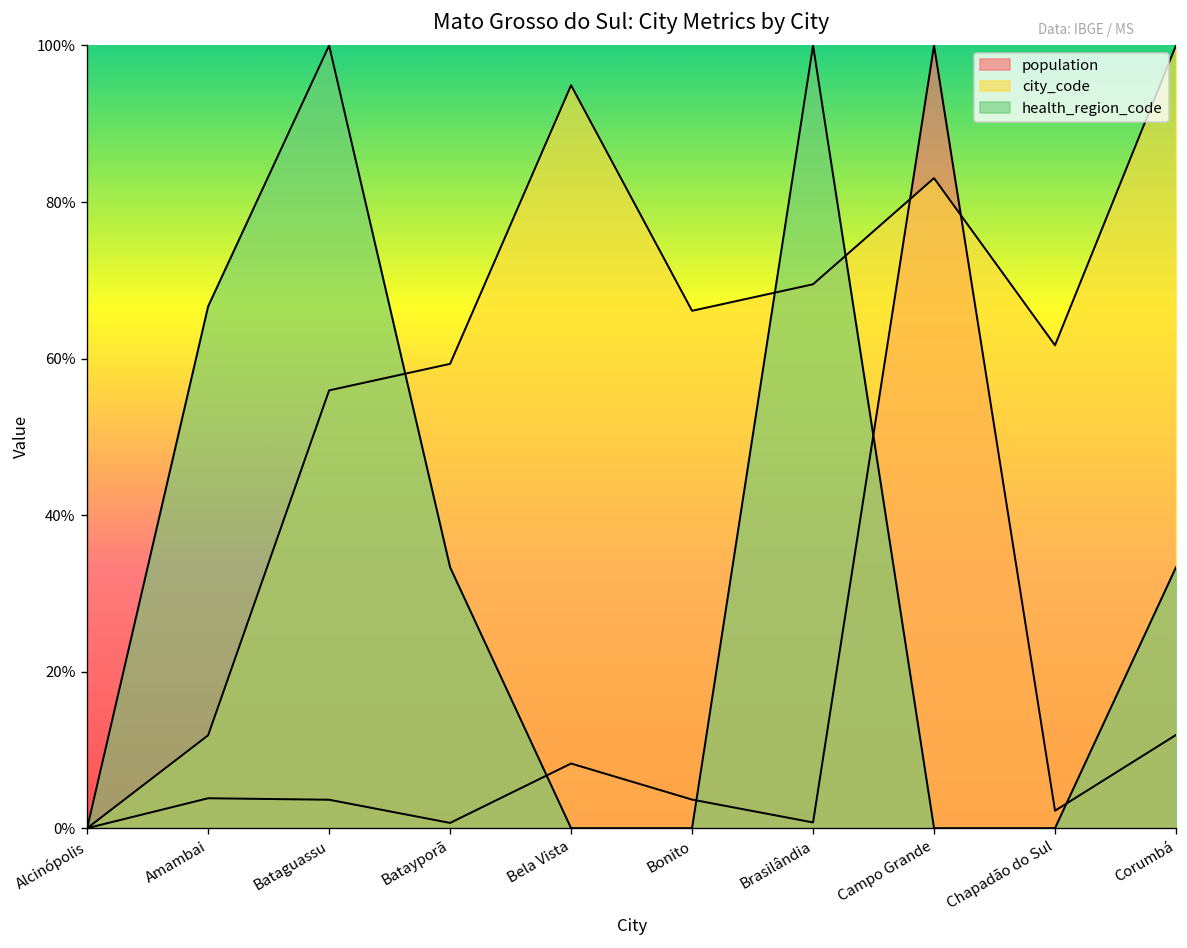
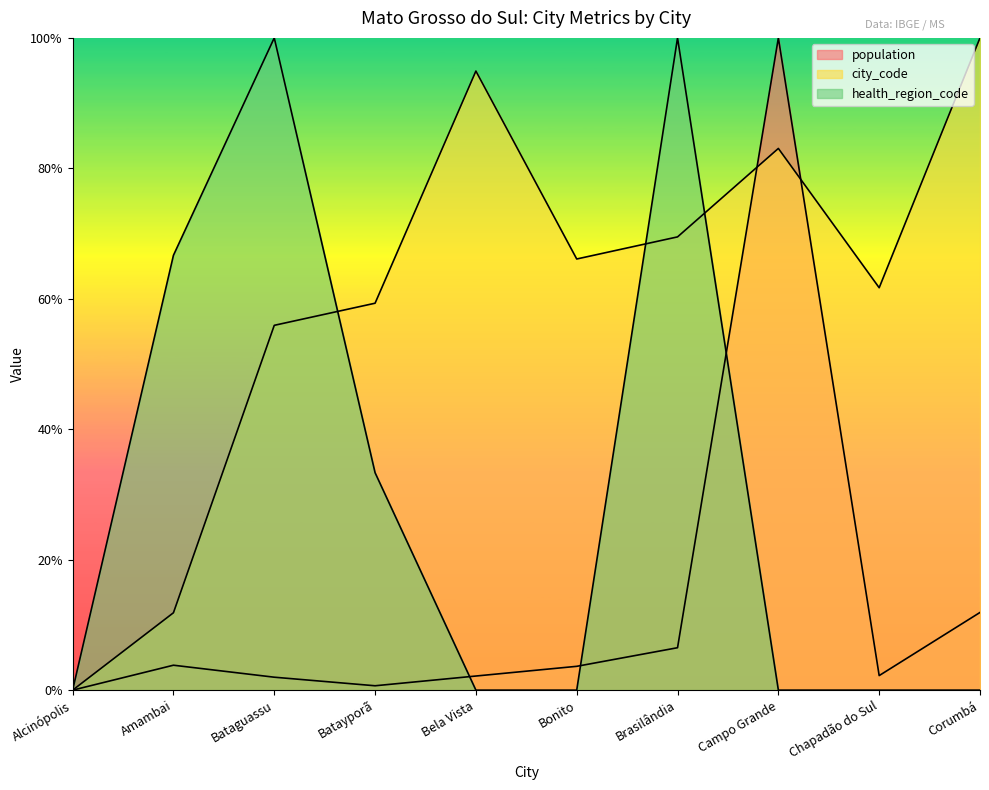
population, Bataguassu: 4% -> 2%
population, Bela Vista: 8% -> 2%
population, Brasilândia: 1% -> 7%
health_region_code, Corumbá: 33% -> 0%
